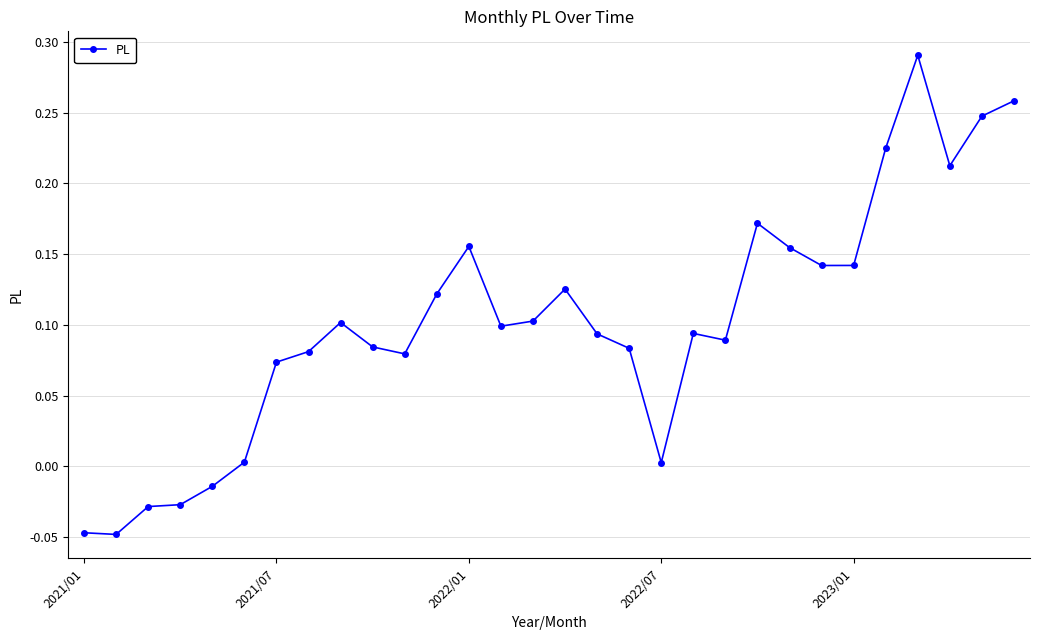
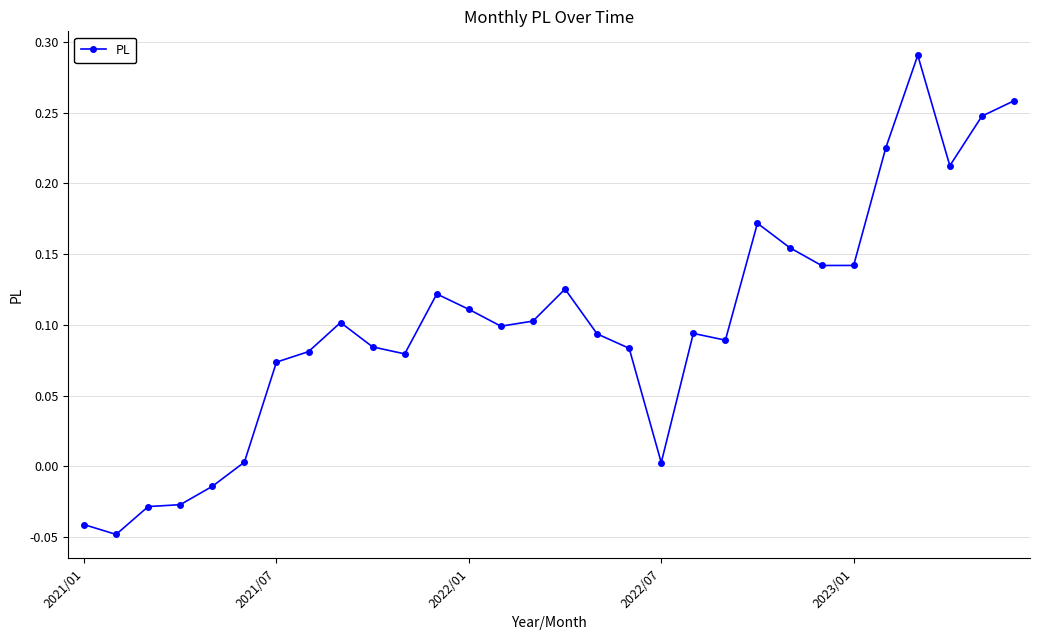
2021/01: -0.047 -> -0.041
2022/01: 0.155 -> 0.111
